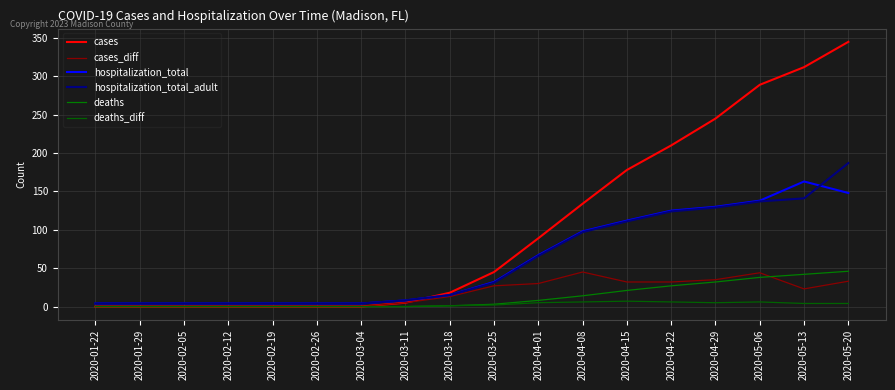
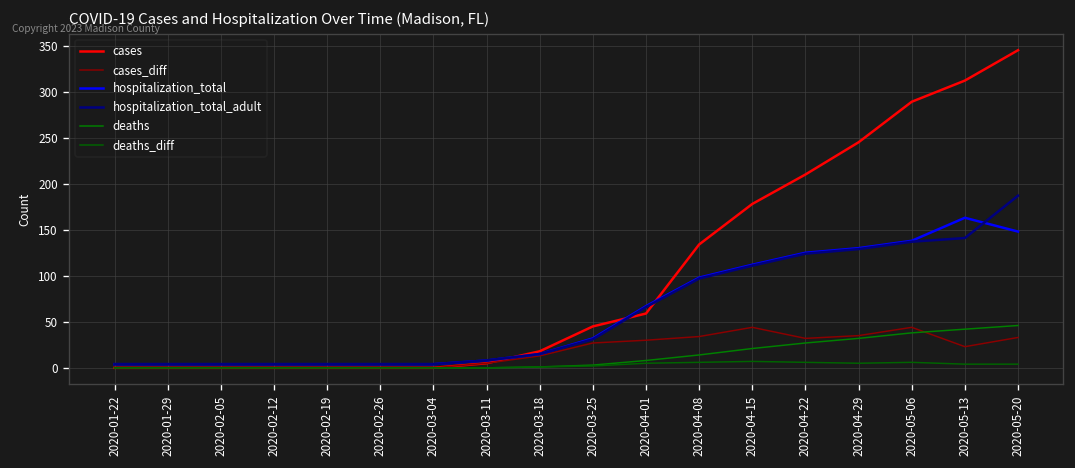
cases, 2020-04-01: 90 -> 60
cases_diff, 2020-04-08: 50 -> 30
cases_diff, 2020-04-15: 30 -> 40
